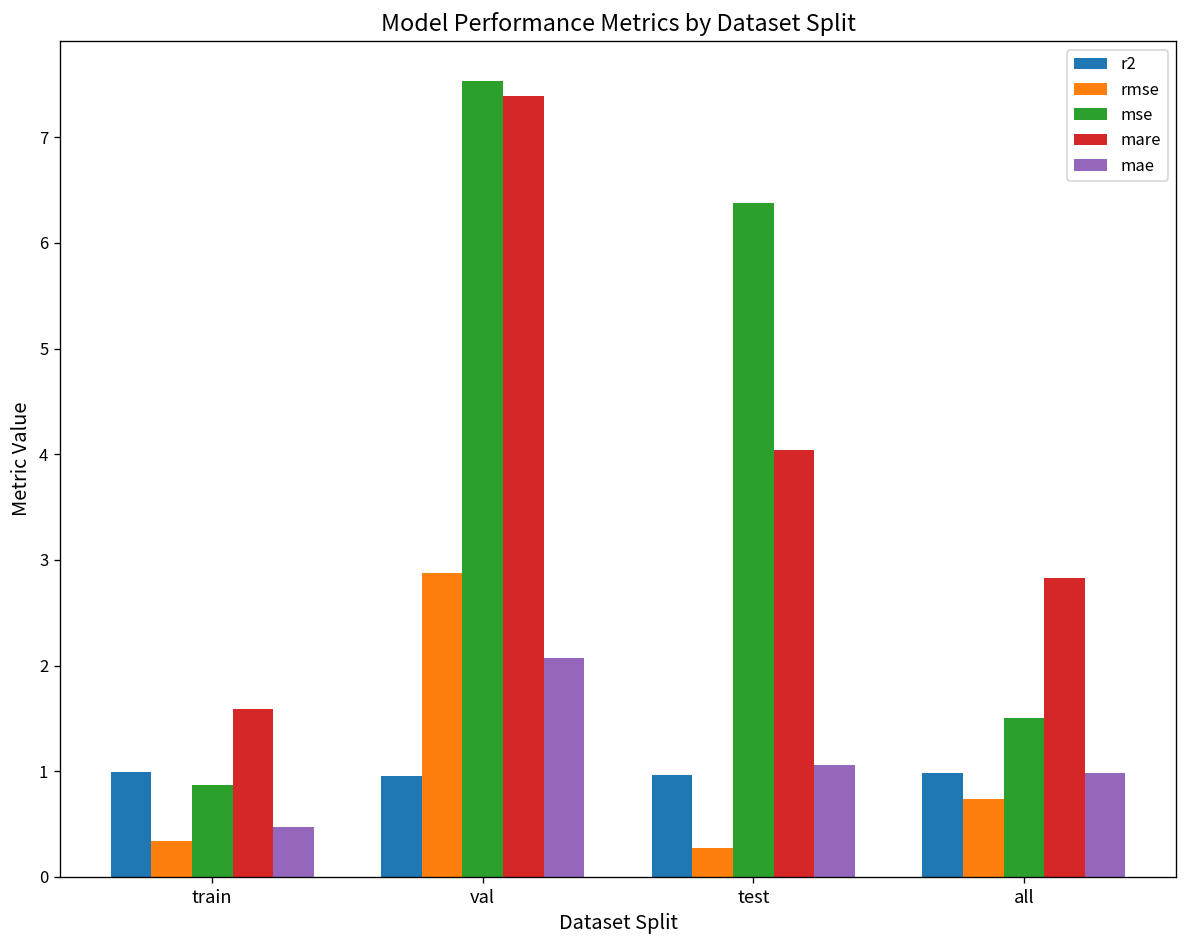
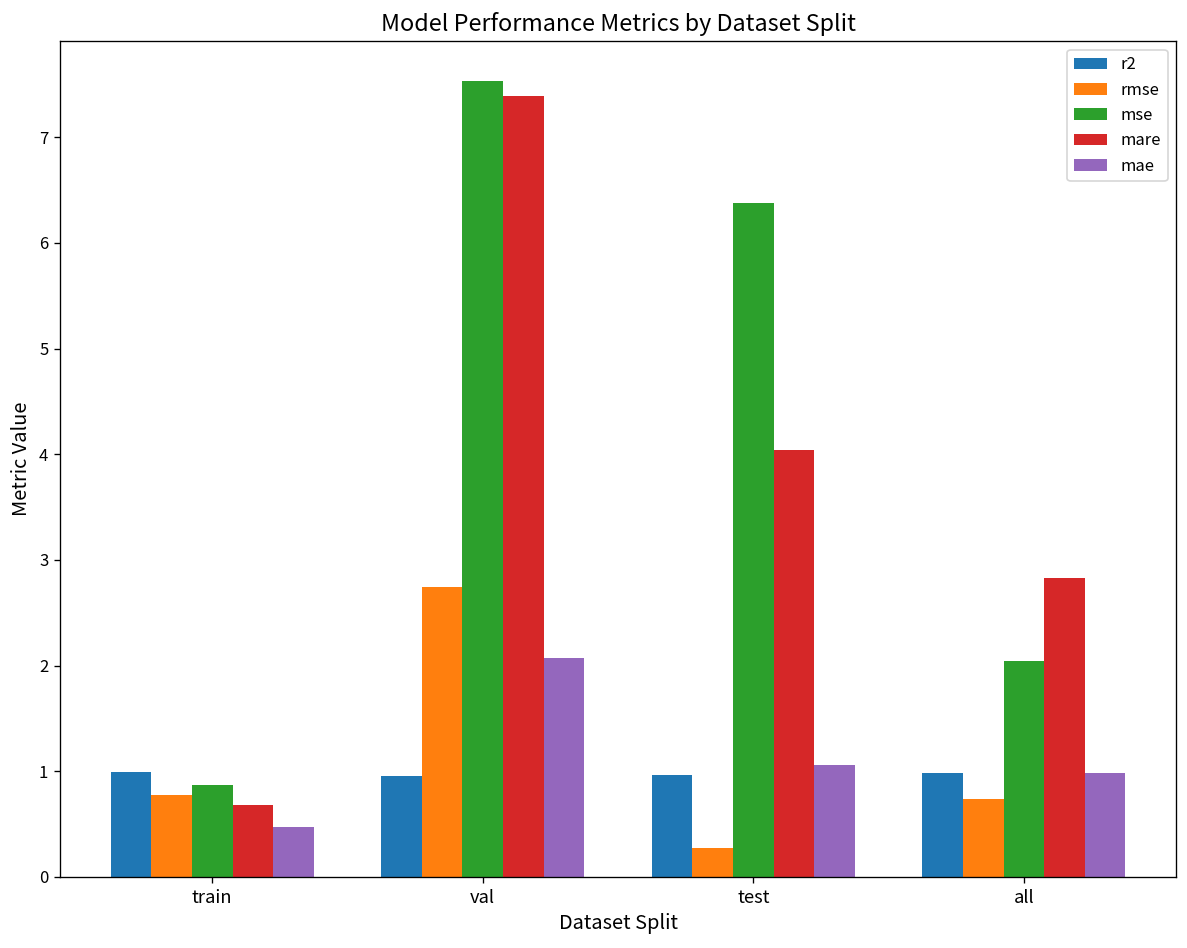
rmse, train: 0.3 -> 0.8
mare, train: 1.6 -> 0.7
rmse, val: 2.9 -> 2.7
mse, all: 1.5 -> 2.0
